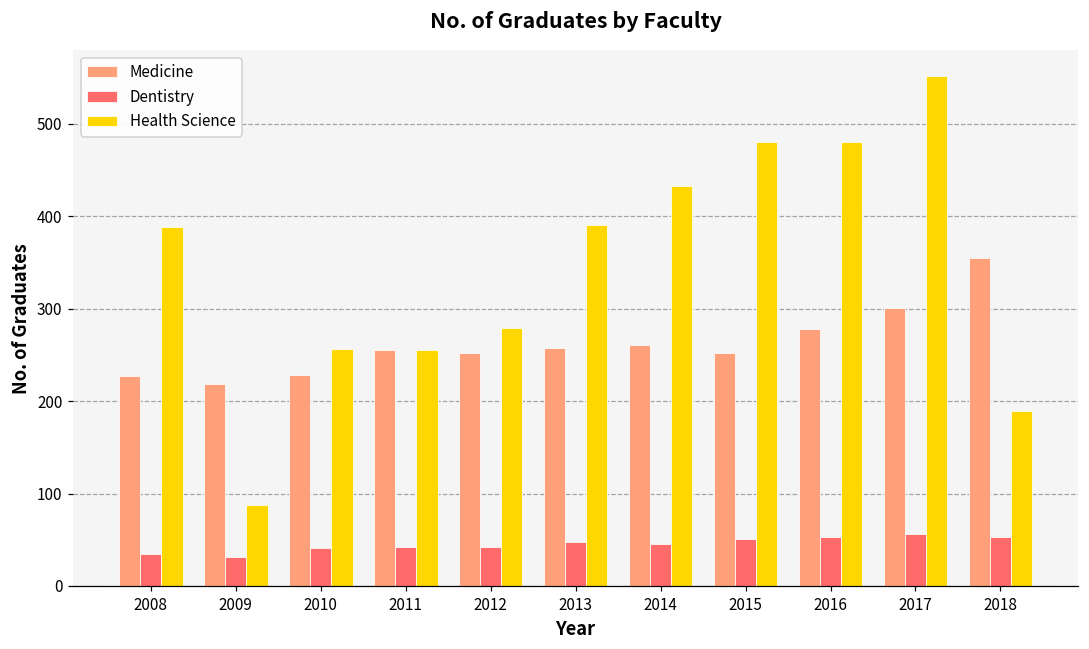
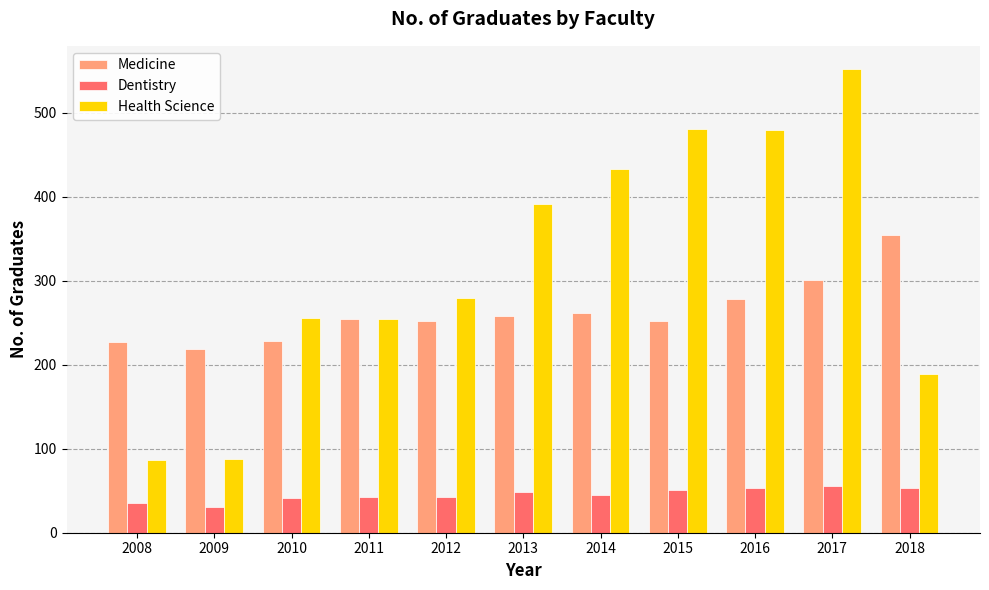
Health Science, 2008: 390 -> 90
